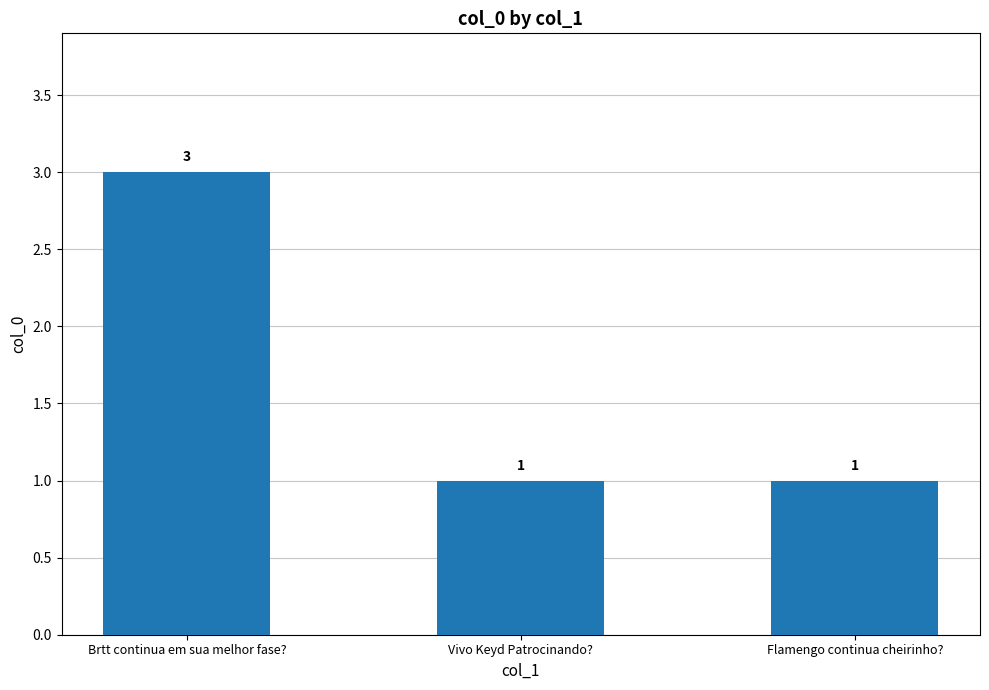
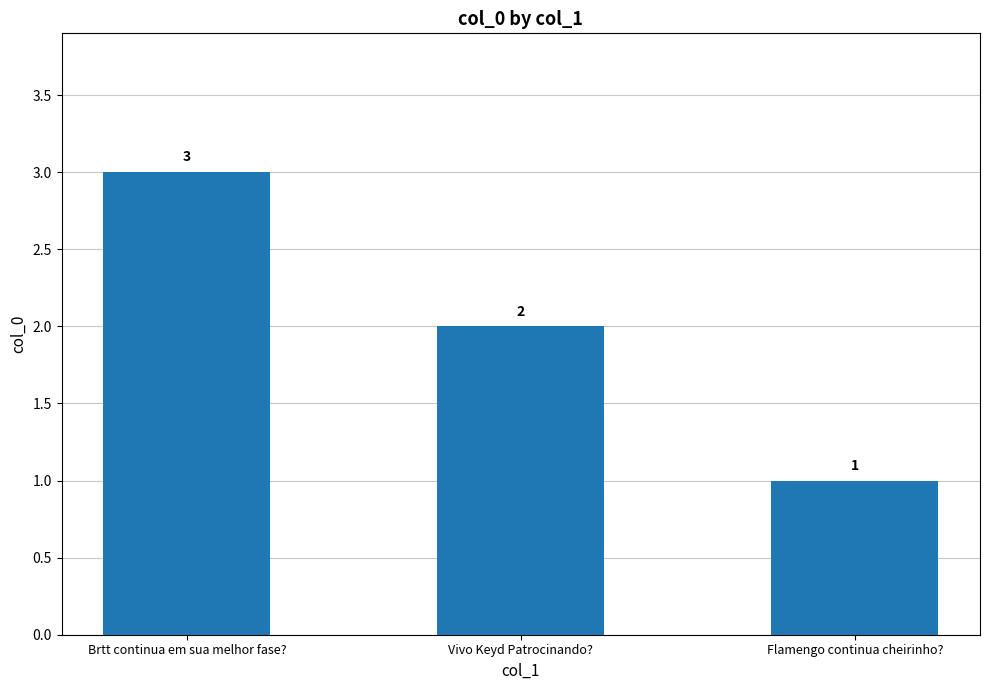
Vivo Keyd Patrocinando?: 1 -> 2
